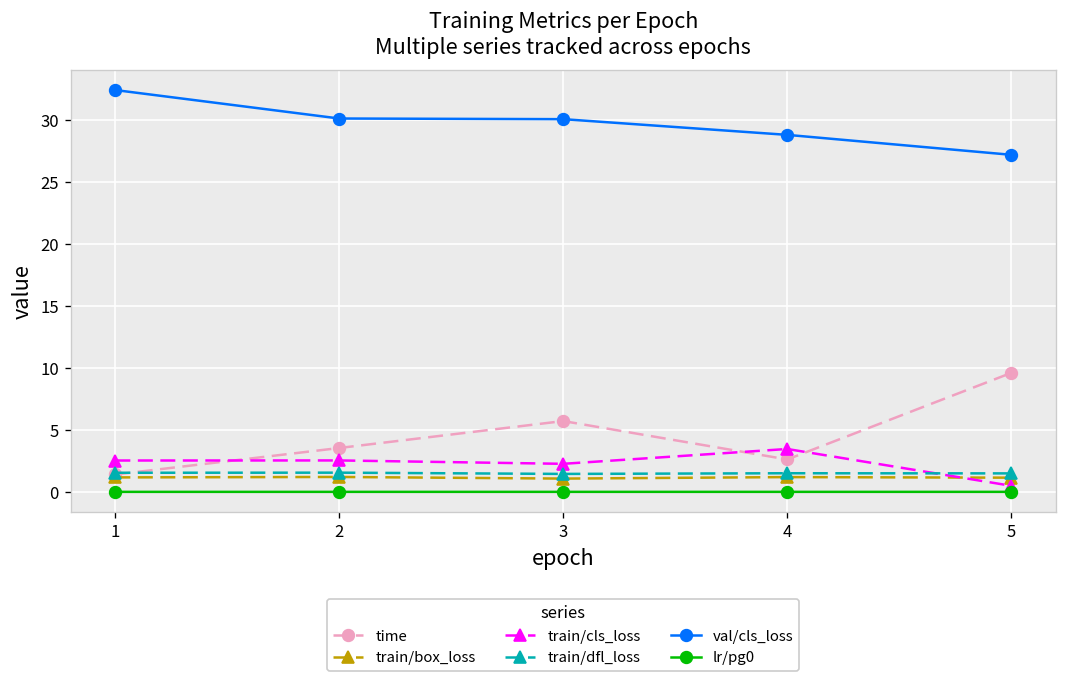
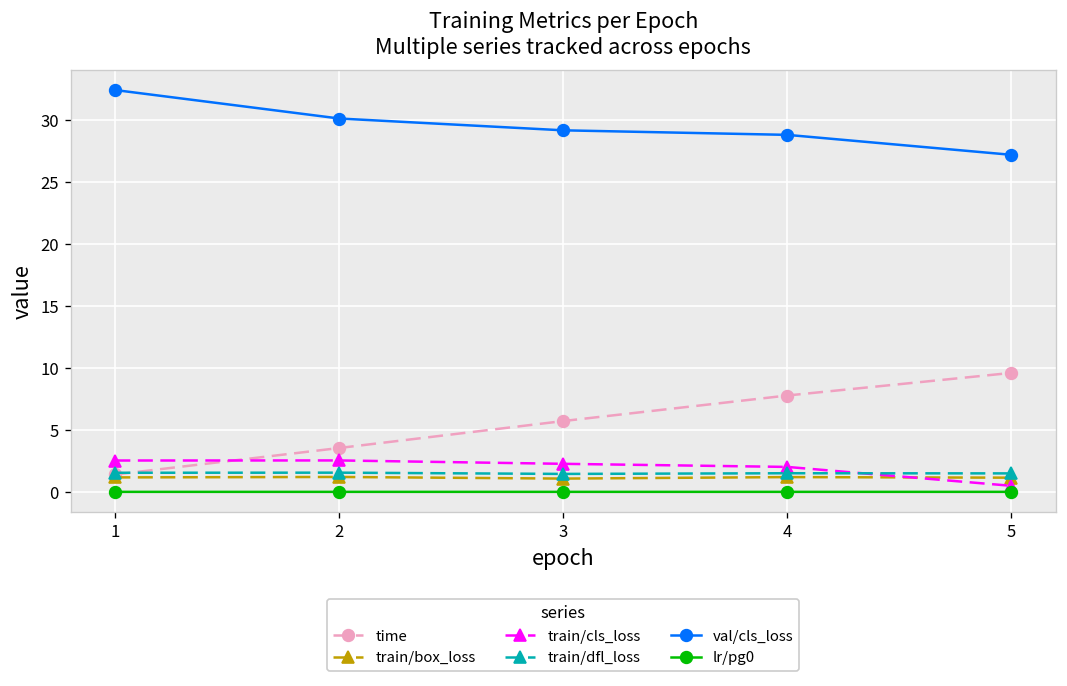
val/cls_loss, 3: 30.1 -> 29.2
time, 4: 2.6 -> 7.8
train/cls_loss, 4: 3.5 -> 2.0
